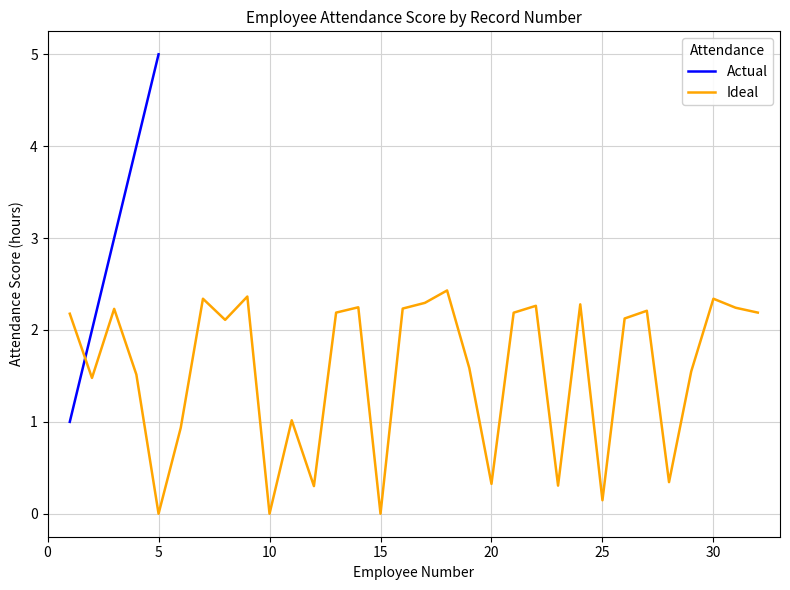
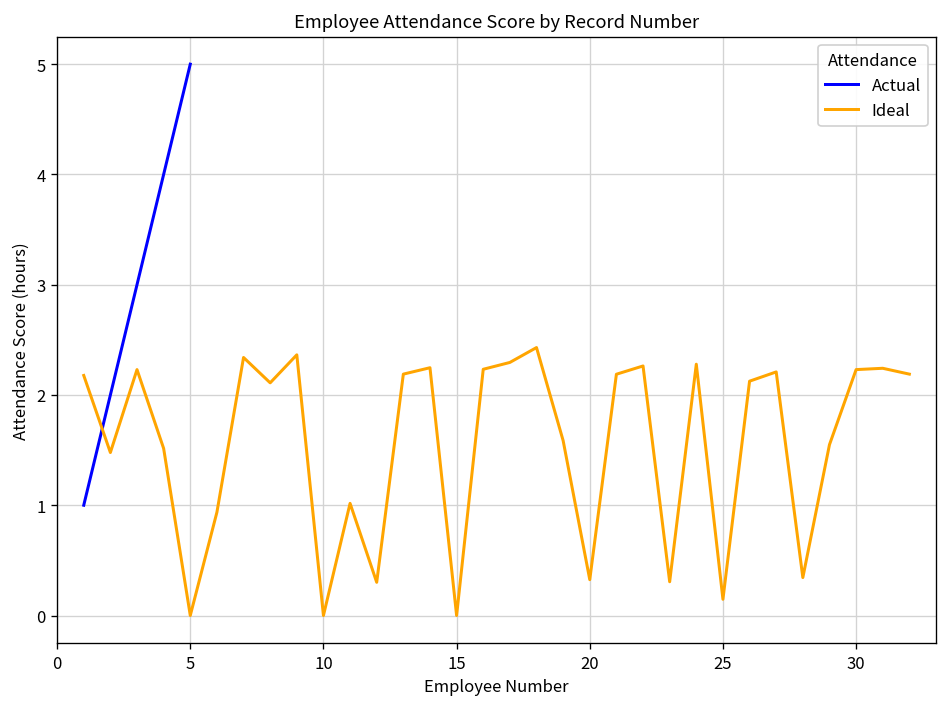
Ideal, 30: 2.3 -> 2.2
